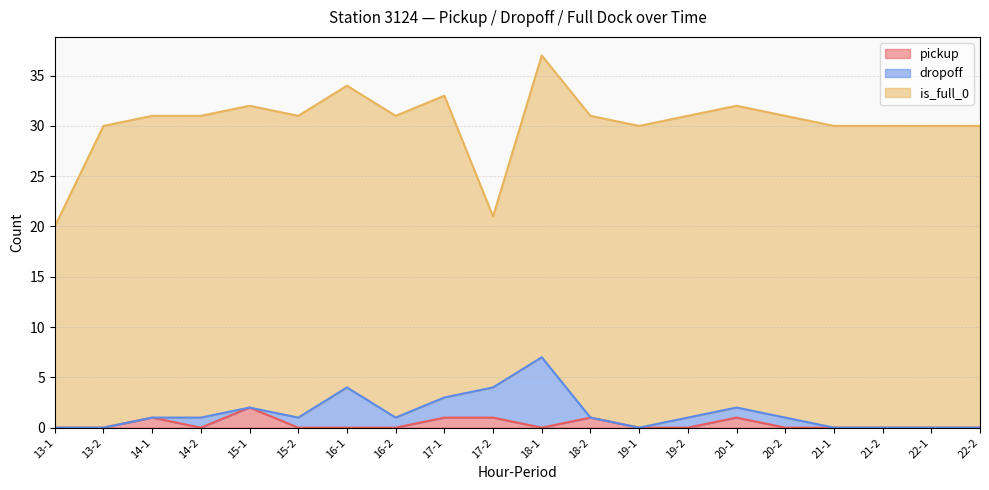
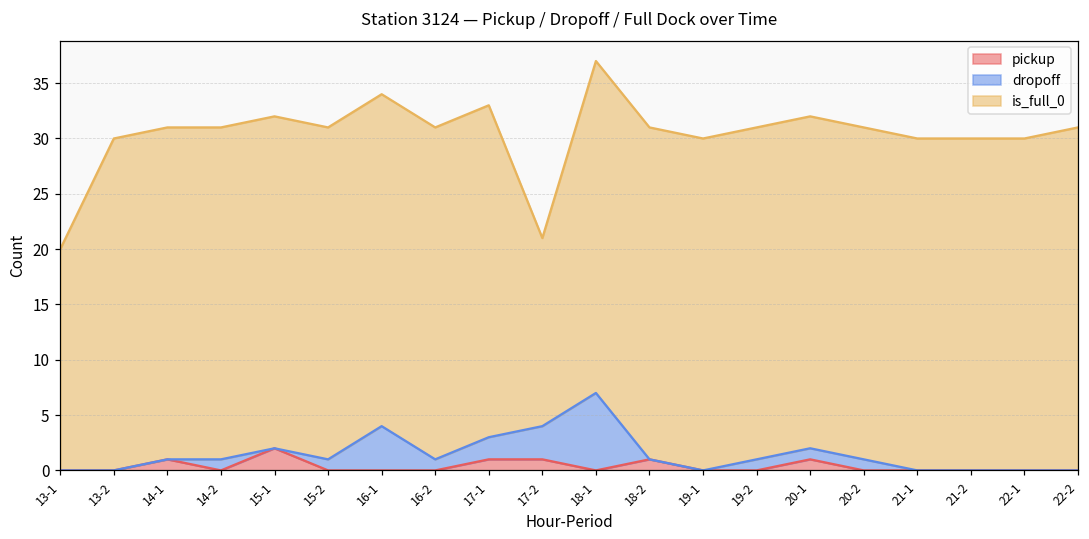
is_full_0, 22-2: 30 -> 31
